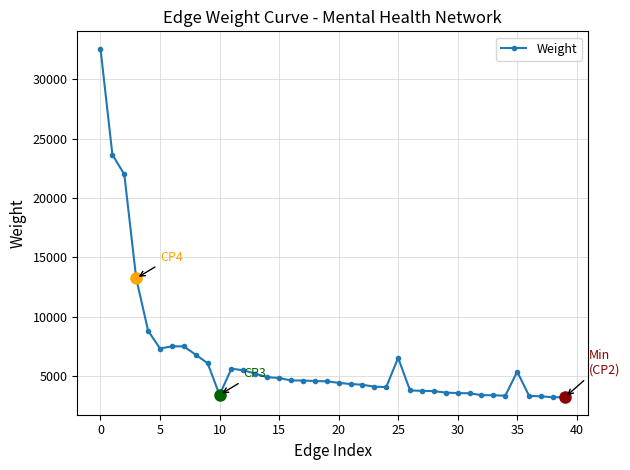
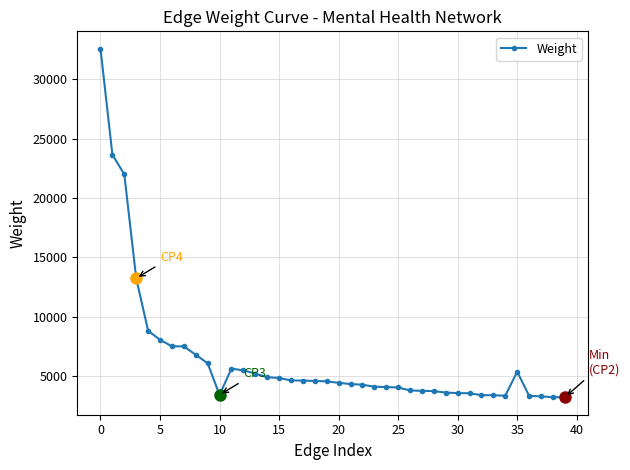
Weight, 5: 7300 -> 8000
Weight, 25: 6500 -> 4000
